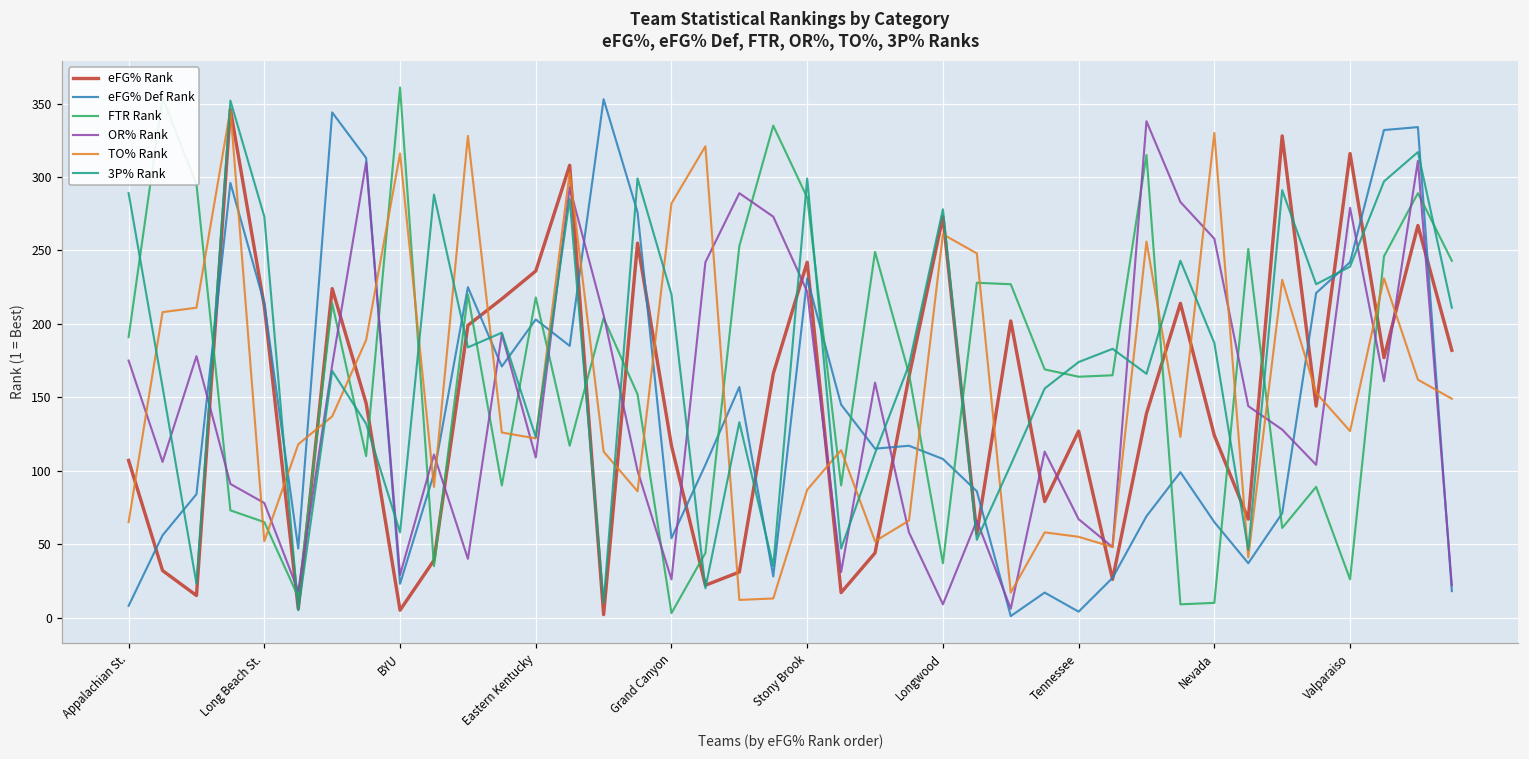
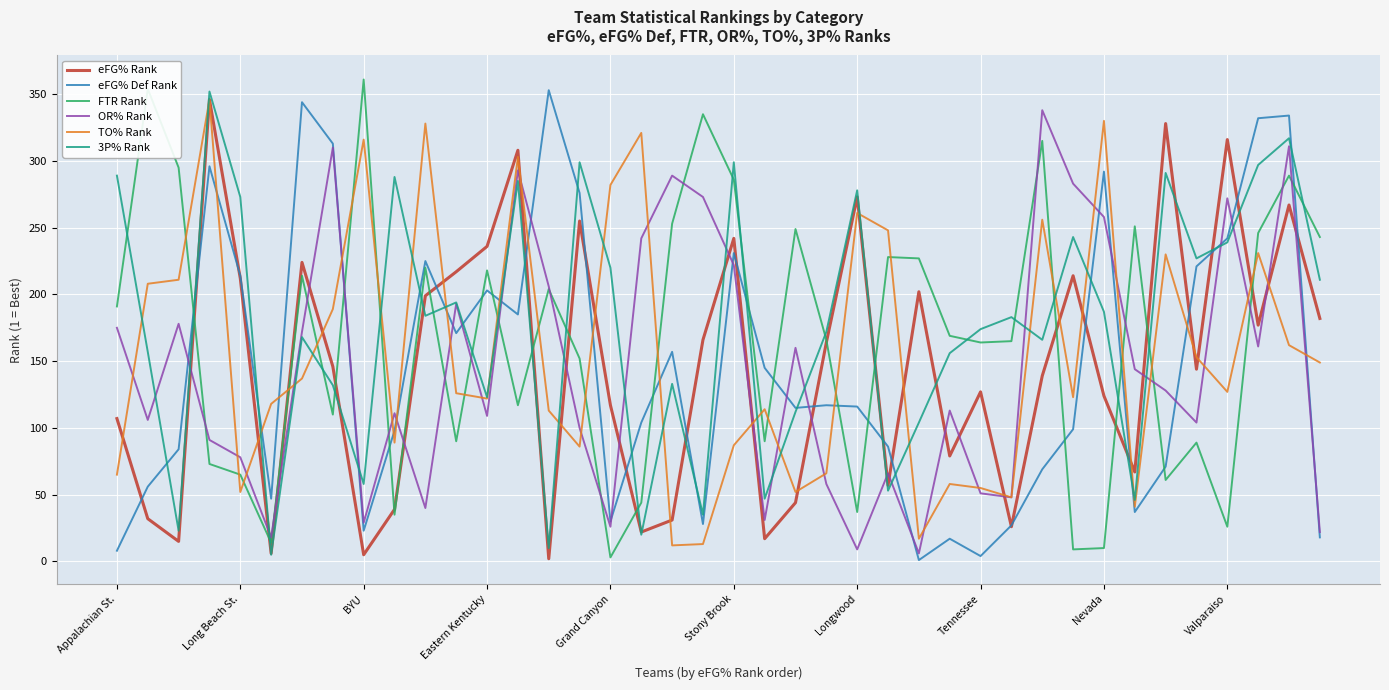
eFG% Def Rank, Grand Canyon: 54 -> 30
eFG% Def Rank, Longwood: 108 -> 116
OR% Rank, Tennessee: 67 -> 51
eFG% Def Rank, Nevada: 65 -> 292
OR% Rank, Valparaiso: 279 -> 272
